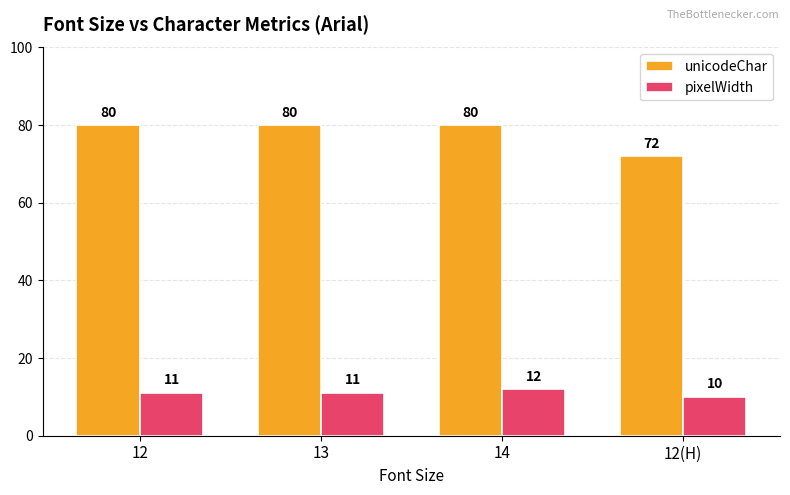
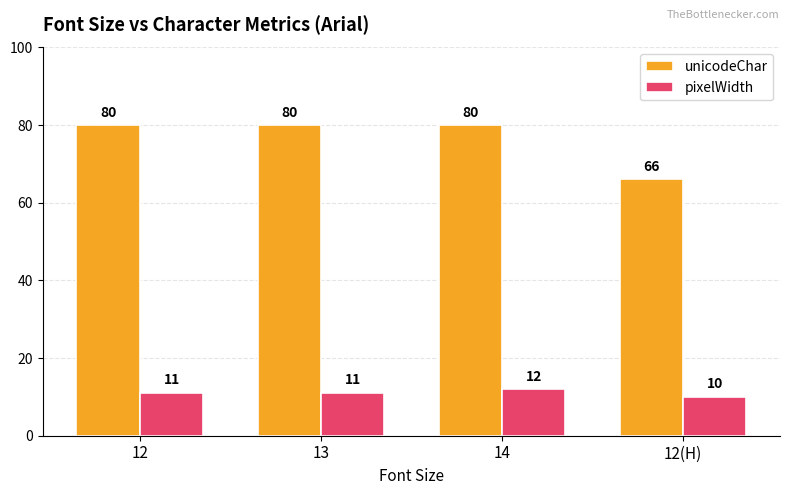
unicodeChar, 12(H): 72 -> 66
